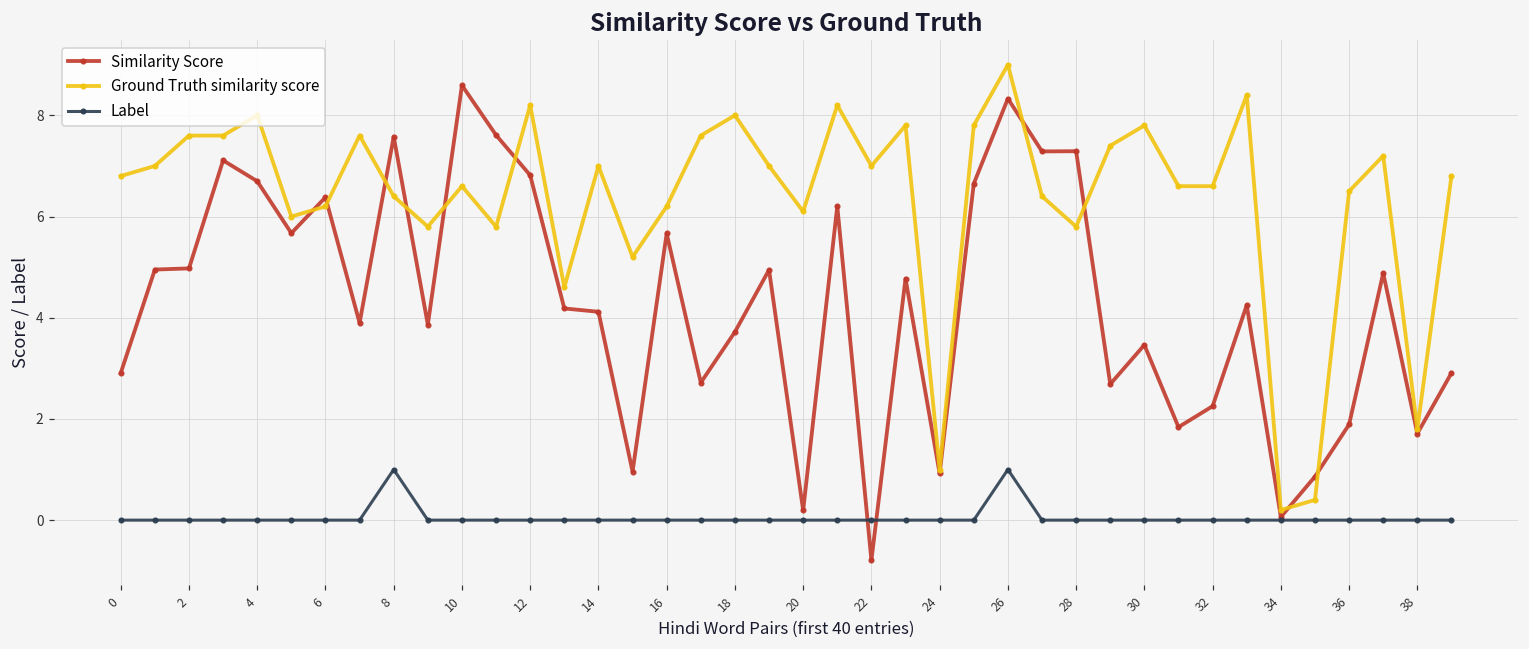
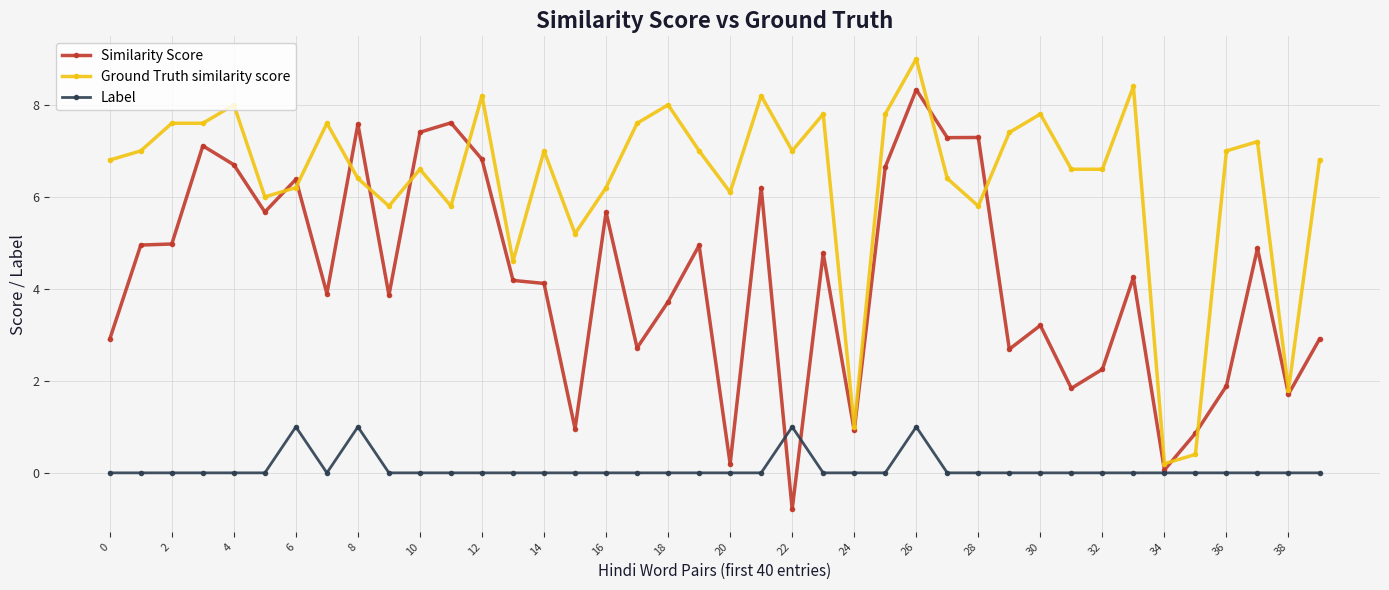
Label, 6: 0 -> 1
Similarity Score, 10: 8.6 -> 7.4
Label, 22: 0 -> 1
Similarity Score, 30: 3.5 -> 3.2
Ground Truth similarity score, 36: 6.5 -> 7.0
